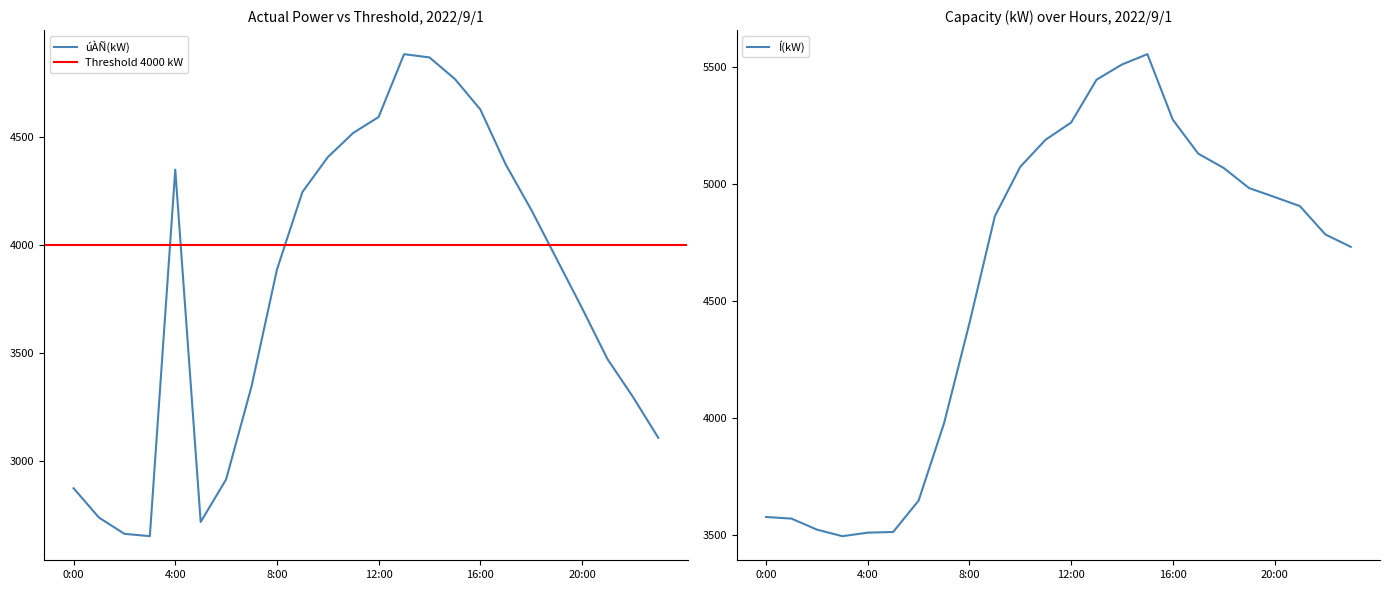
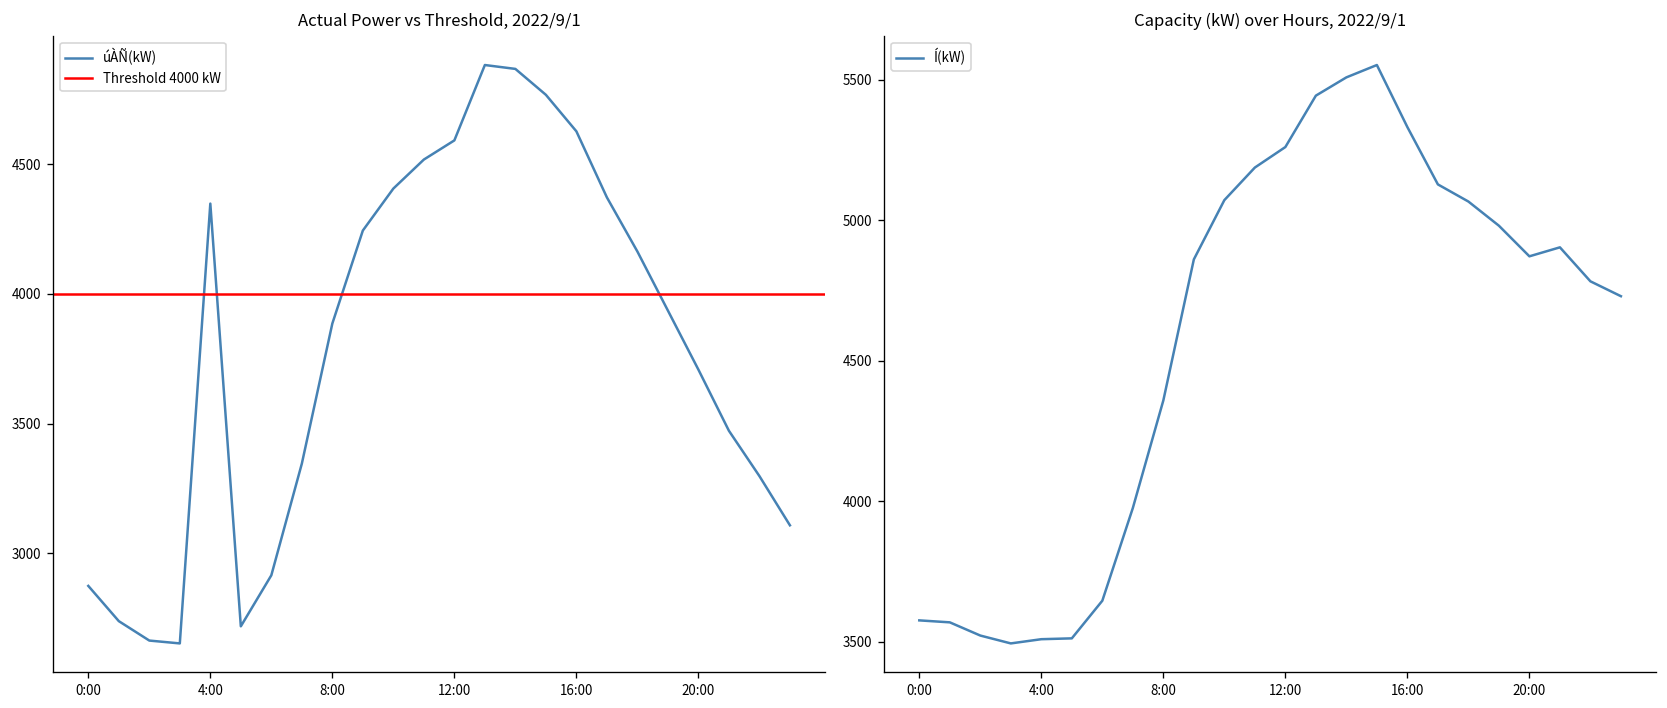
Capacity (kW) over Hours, 2022/9/1, 8:00: 4400 -> 4360
Capacity (kW) over Hours, 2022/9/1, 16:00: 5270 -> 5330
Capacity (kW) over Hours, 2022/9/1, 20:00: 4940 -> 4870
